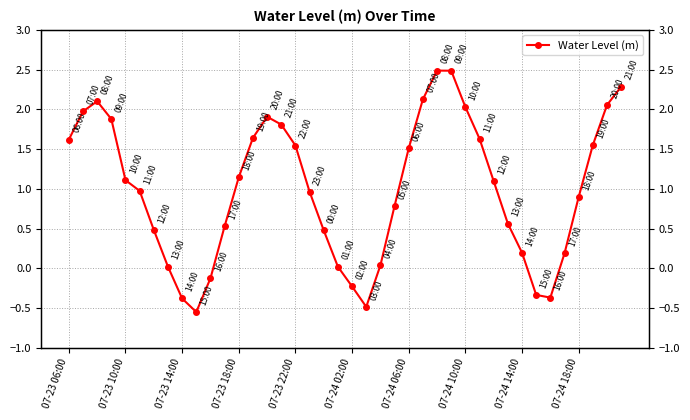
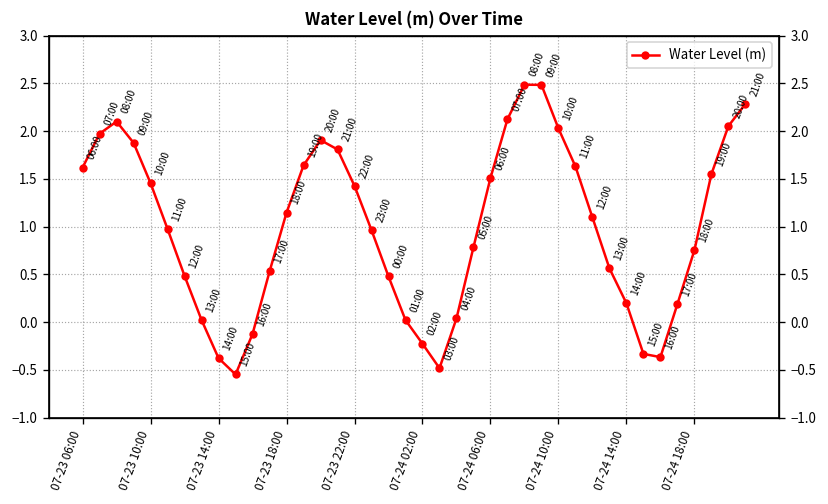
07-23 10:00: 1.1 -> 1.5
07-23 22:00: 1.5 -> 1.4
07-24 18:00: 0.9 -> 0.8
